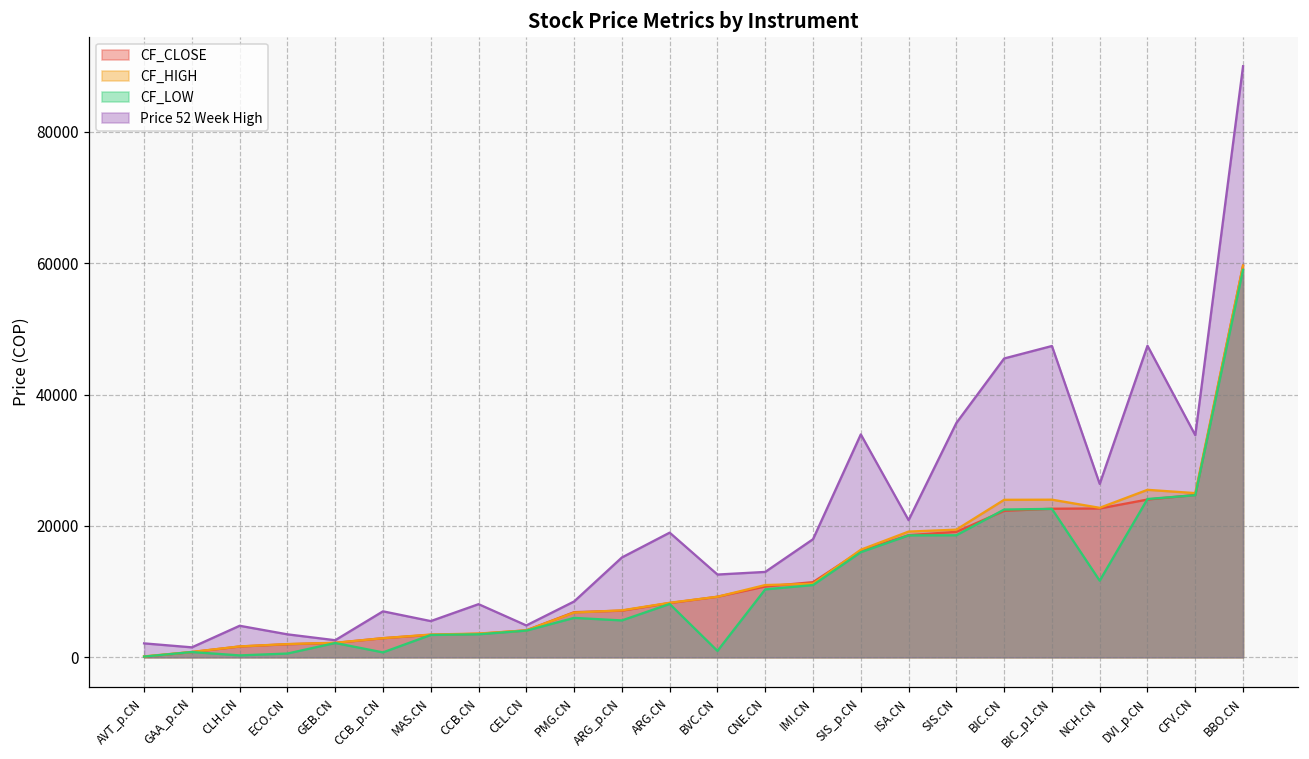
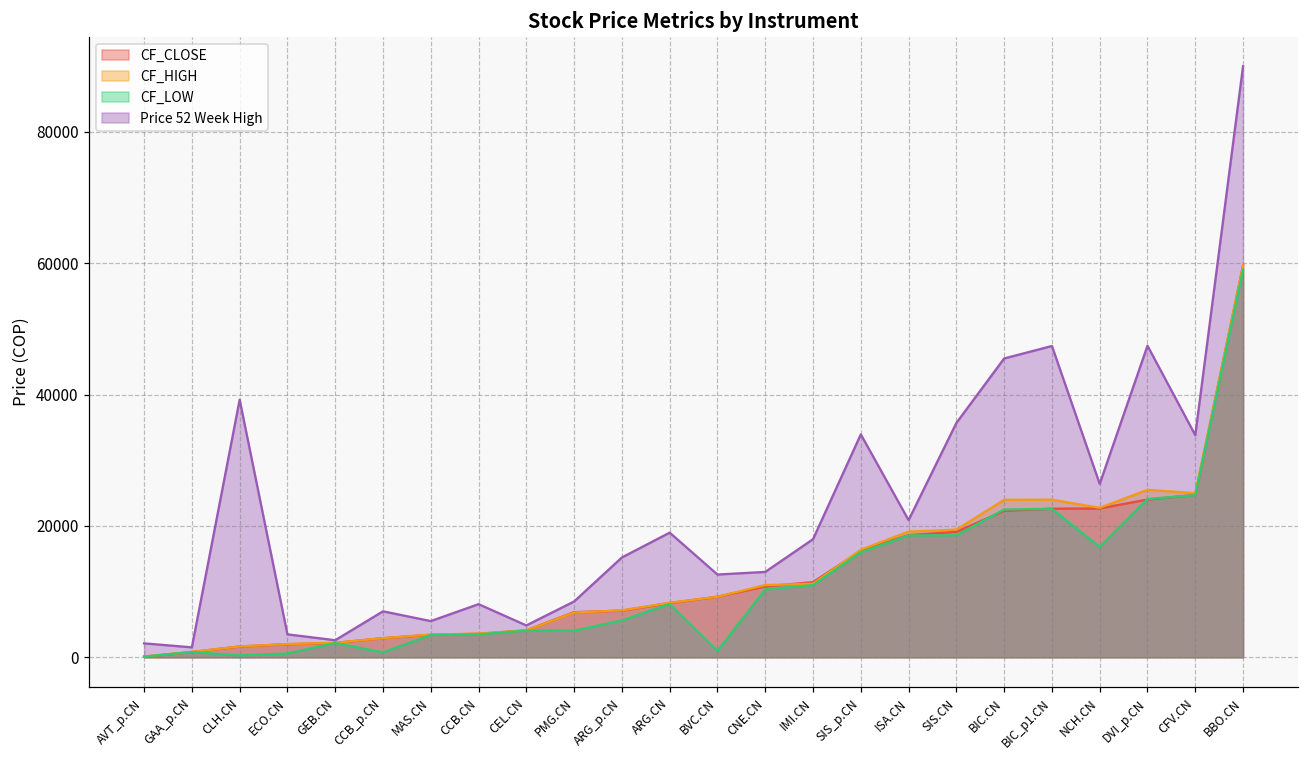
Price 52 Week High, CLH.CN: 5000 -> 39000
CF_LOW, PMG.CN: 6000 -> 4000
CF_LOW, NCH.CN: 12000 -> 17000
